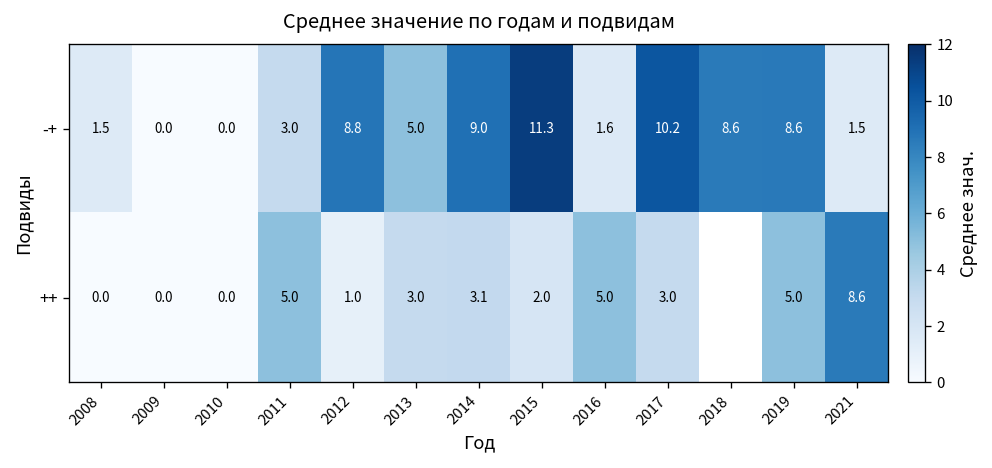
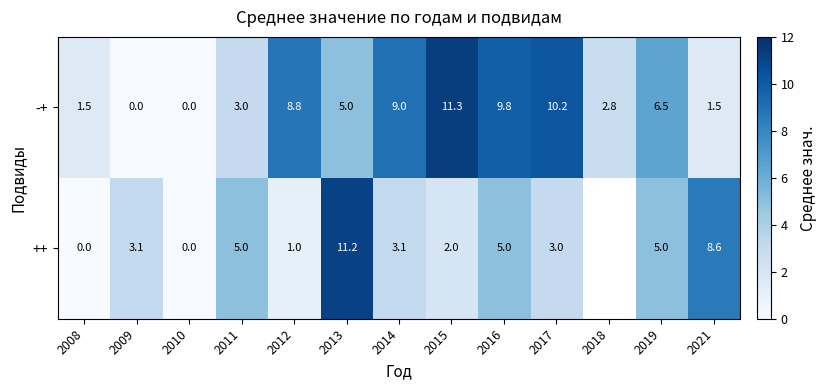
-+, 2016: 1.6 -> 9.8
-+, 2018: 8.6 -> 2.8
-+, 2019: 8.6 -> 6.5
++, 2009: 0.0 -> 3.1
++, 2013: 3.0 -> 11.2
